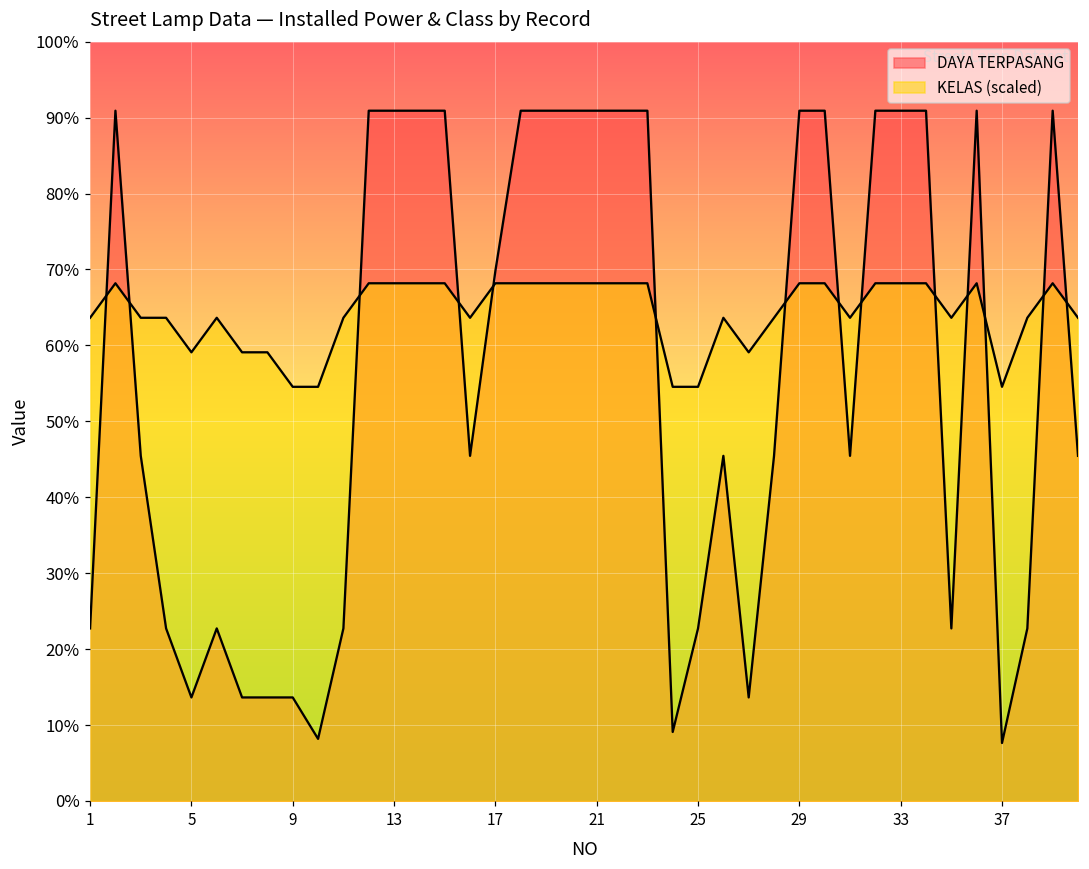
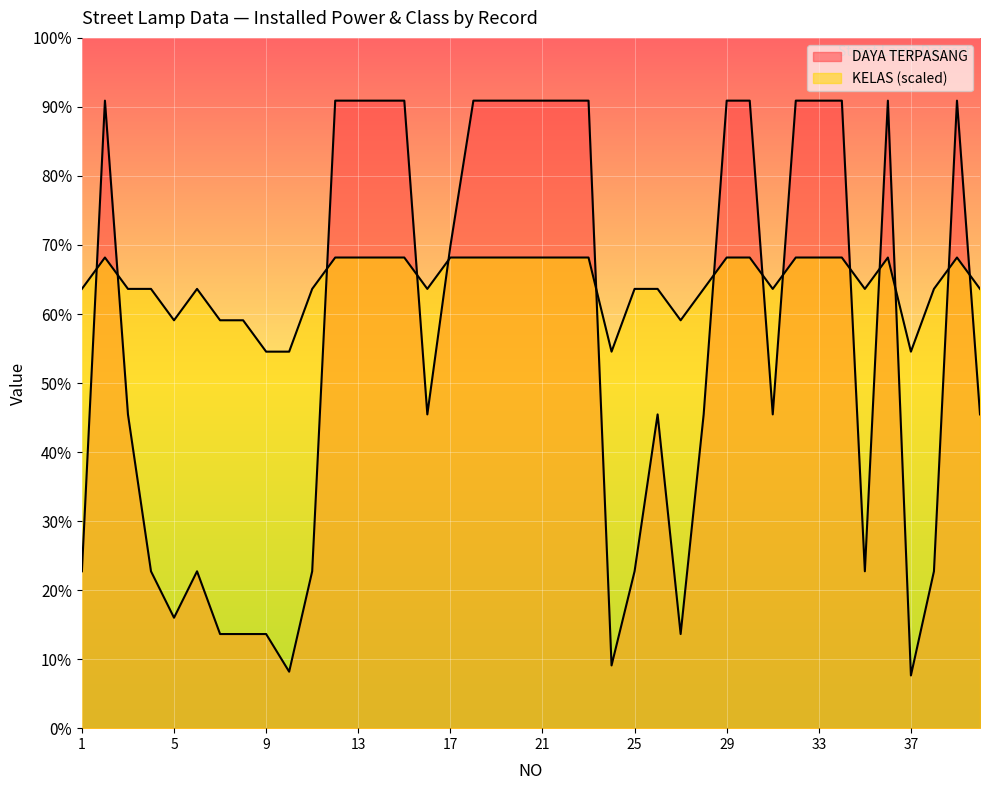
DAYA TERPASANG, 5: 14% -> 16%
KELAS (scaled), 25: 55% -> 64%
